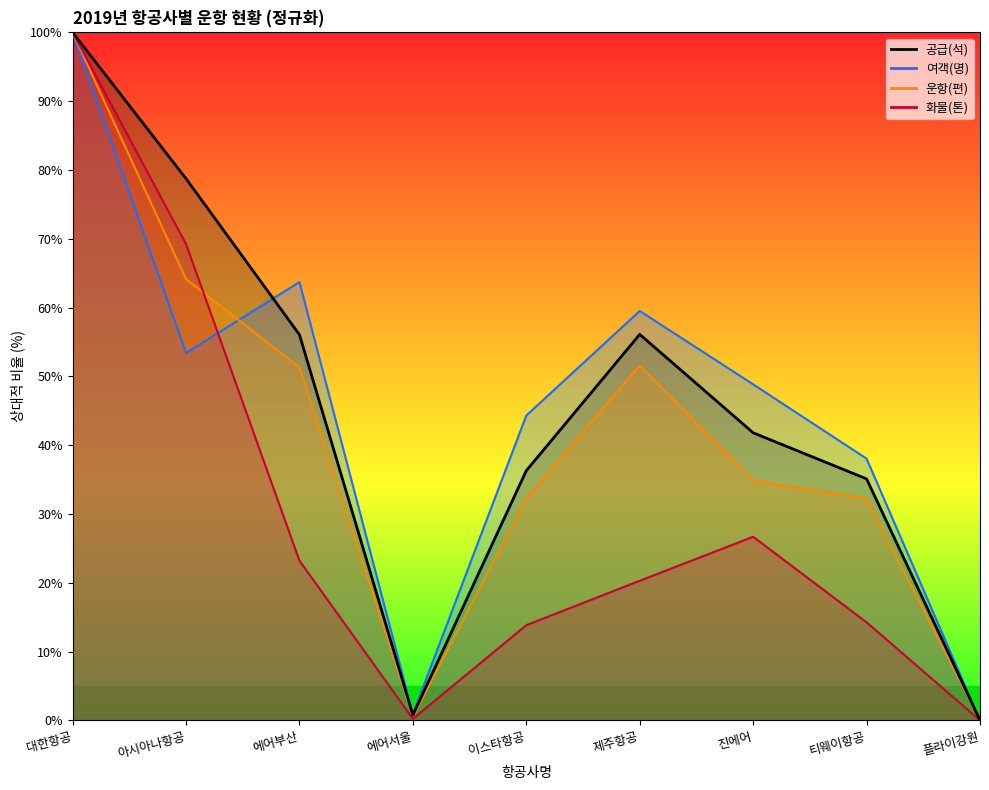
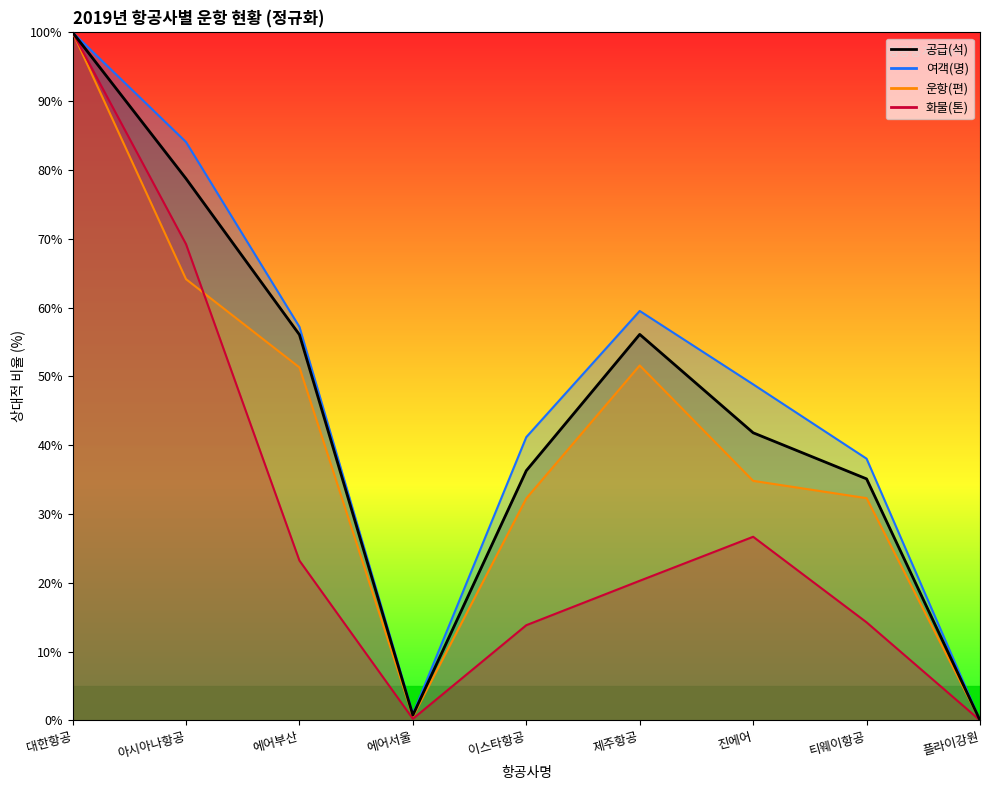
여객(명), 아시아나항공: 53% -> 84%
여객(명), 에어부산: 64% -> 57%
여객(명), 이스타항공: 44% -> 41%
